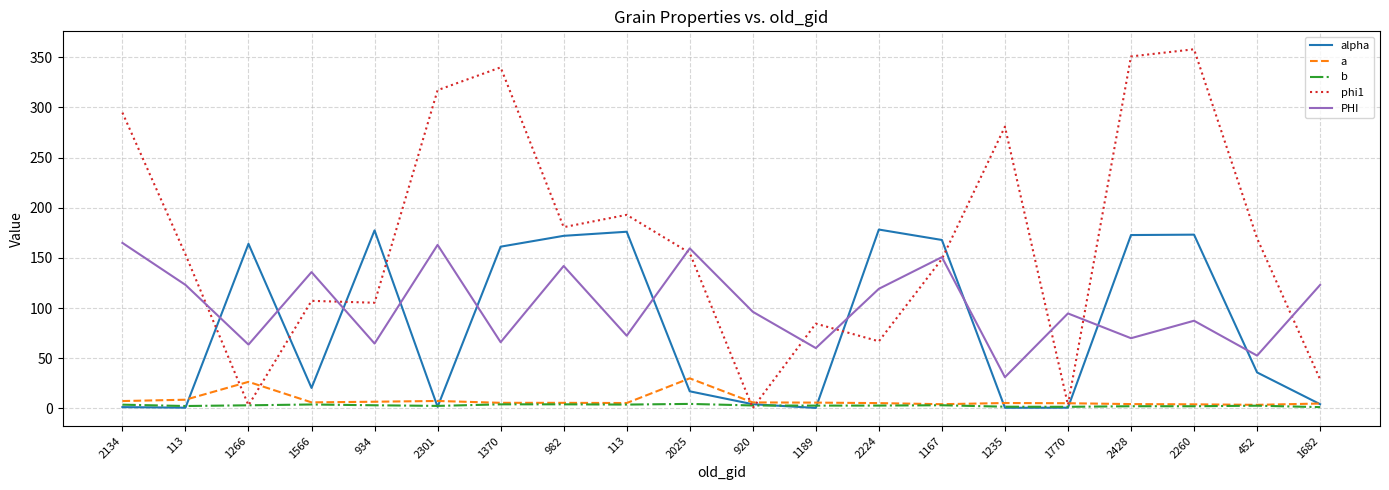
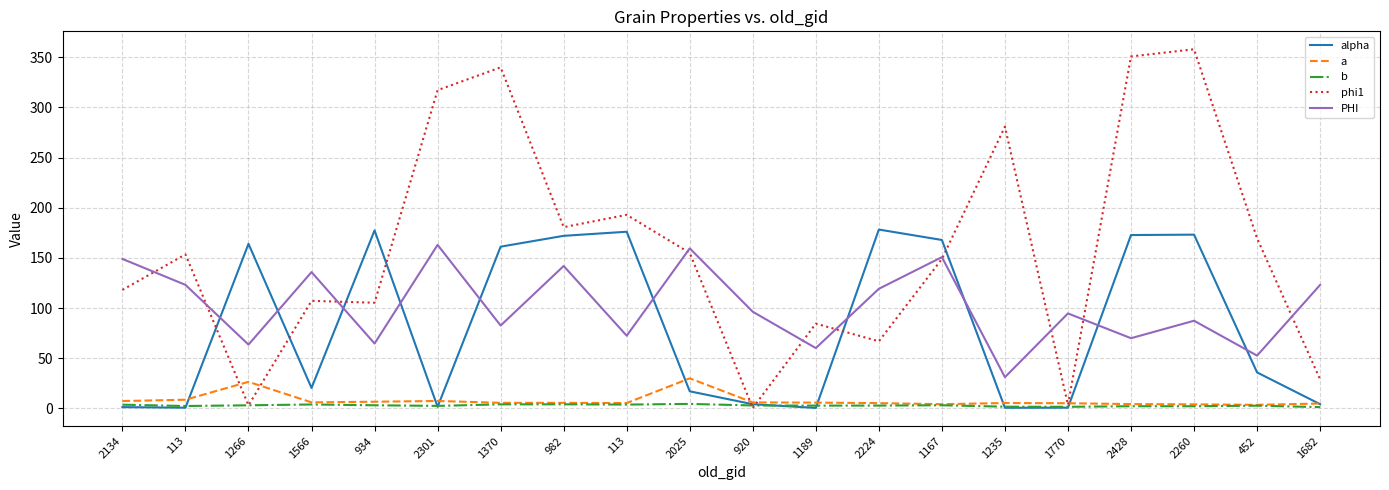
phi1, 2134: 295 -> 118
PHI, 2134: 165 -> 149
PHI, 1370: 66 -> 83
